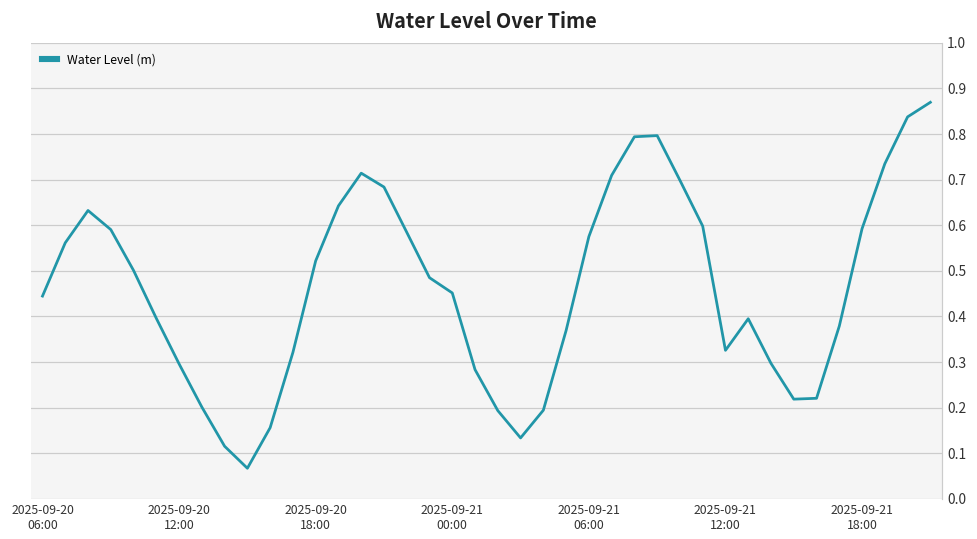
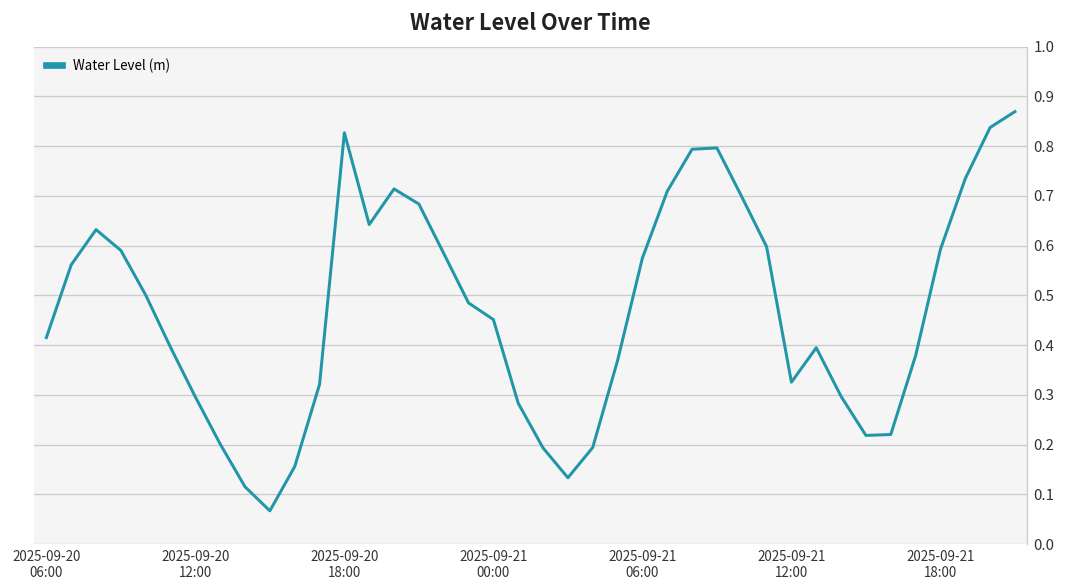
2025-09-20 06:00: 0.44 -> 0.42
2025-09-20 18:00: 0.52 -> 0.83
